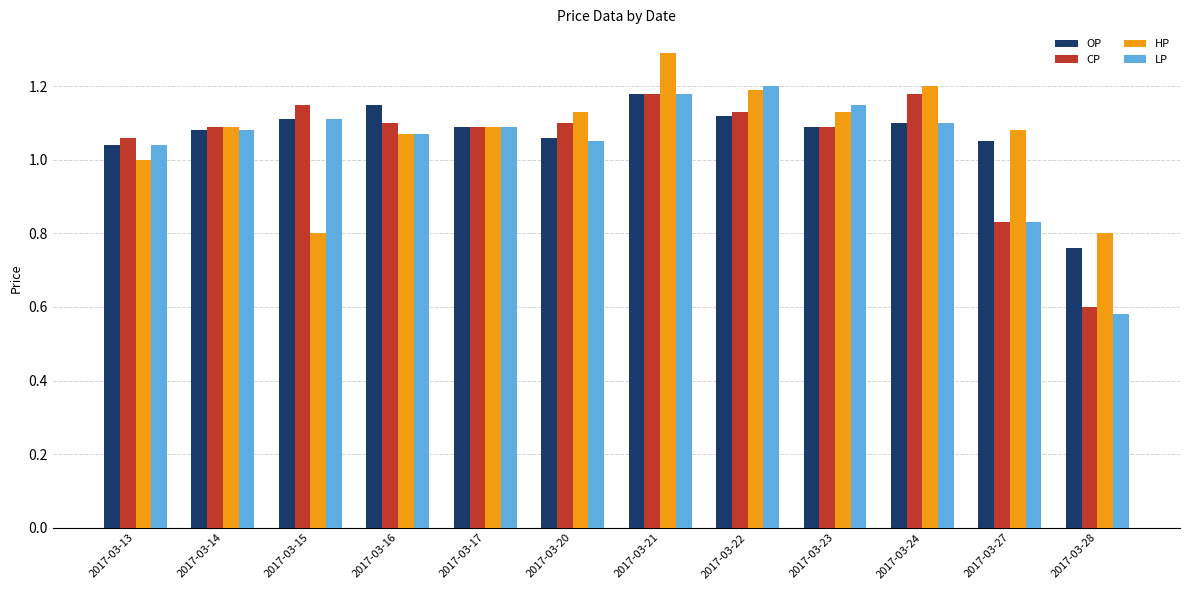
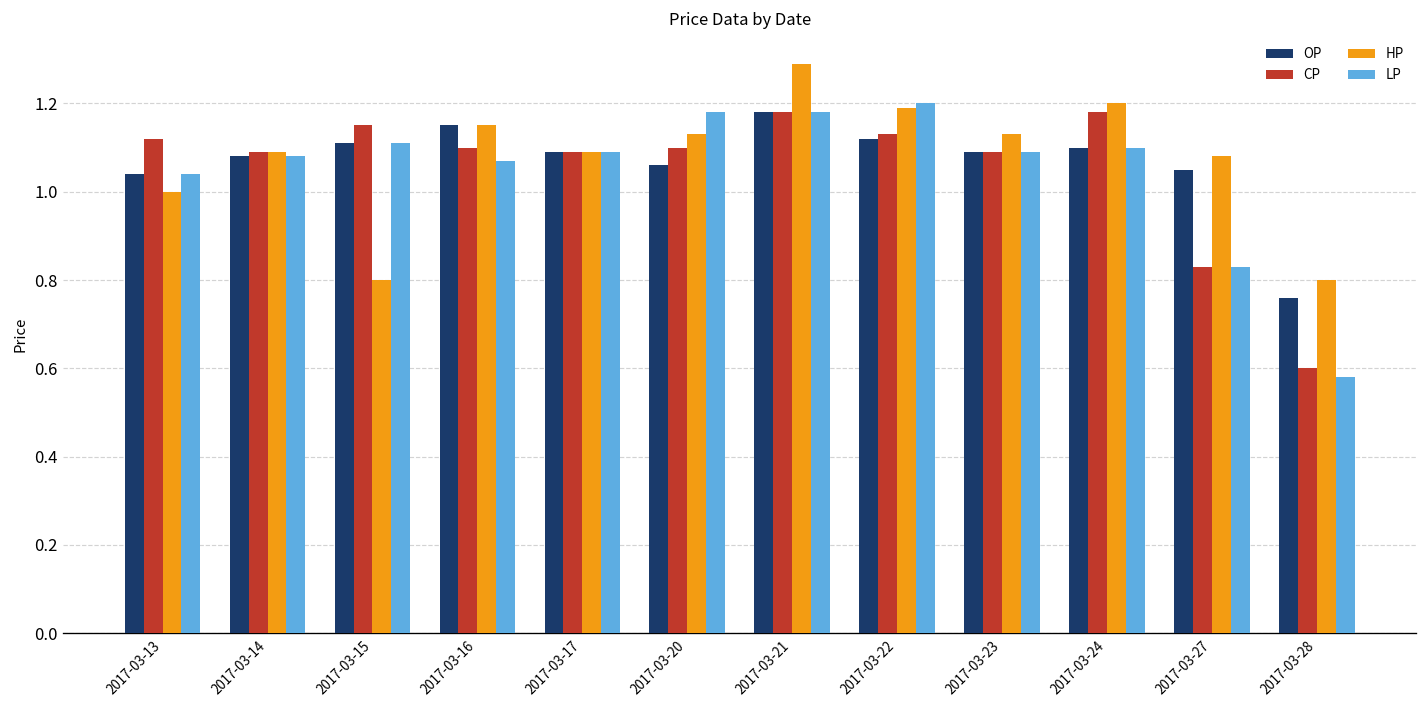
CP, 2017-03-13: 1.06 -> 1.12
HP, 2017-03-16: 1.07 -> 1.15
LP, 2017-03-20: 1.05 -> 1.18
LP, 2017-03-23: 1.15 -> 1.09
